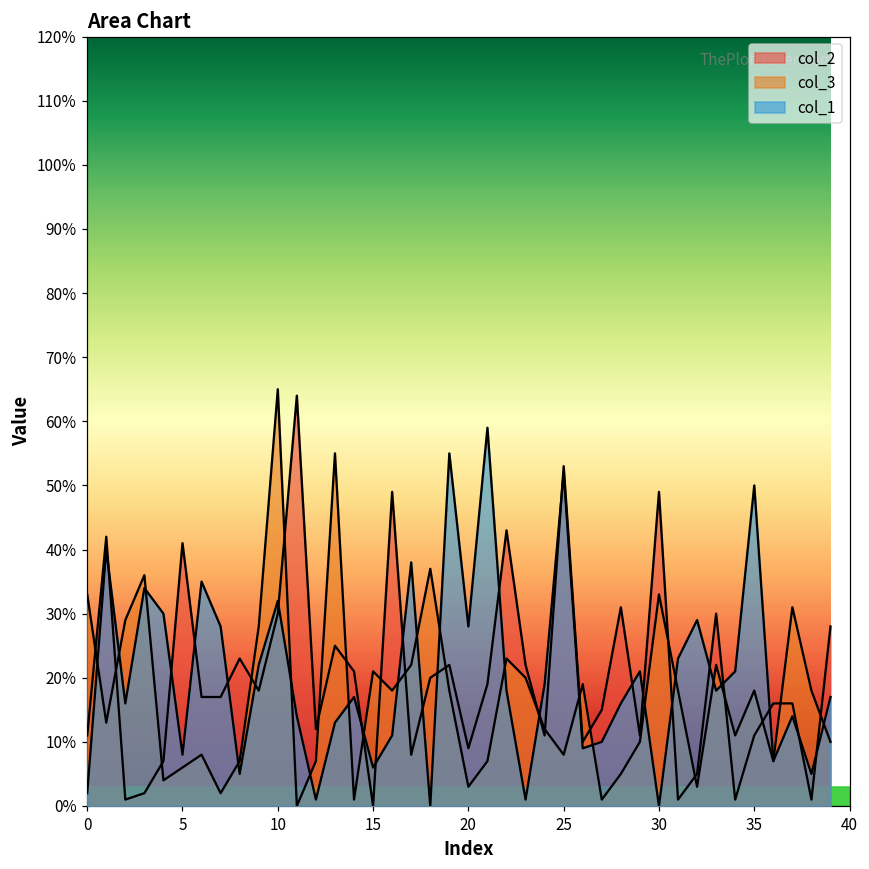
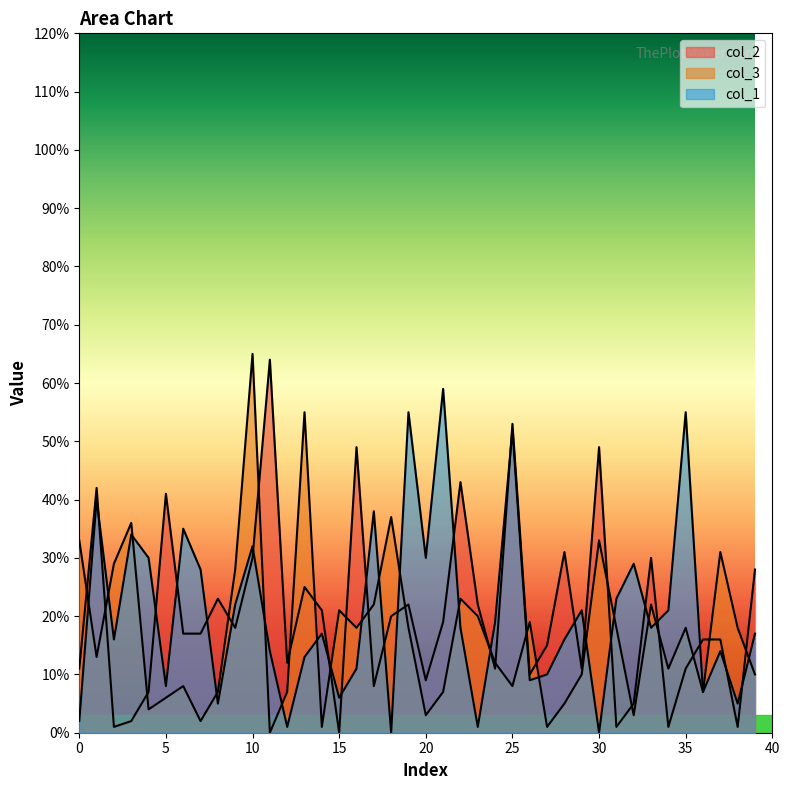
col_1, 20: 28% -> 30%
col_1, 35: 50% -> 55%
